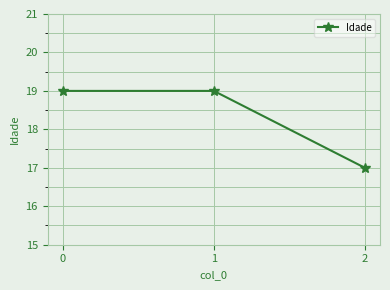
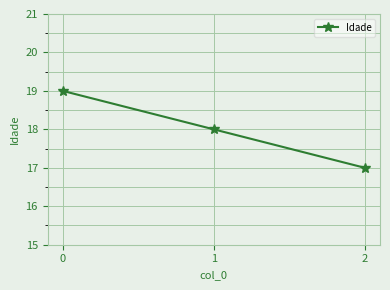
1: 19 -> 18
